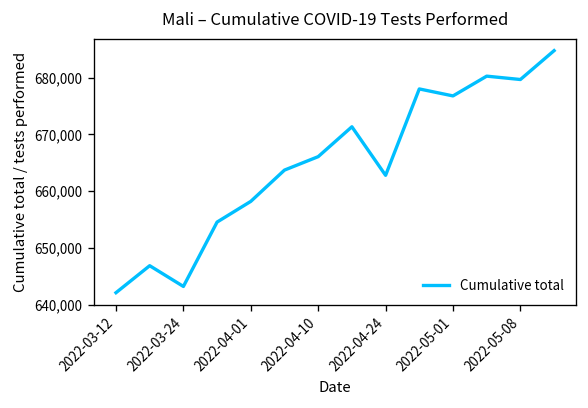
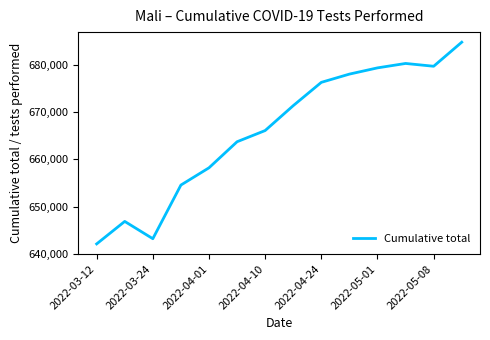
2022-04-24: 663,000 -> 676,000
2022-05-01: 677,000 -> 679,000
